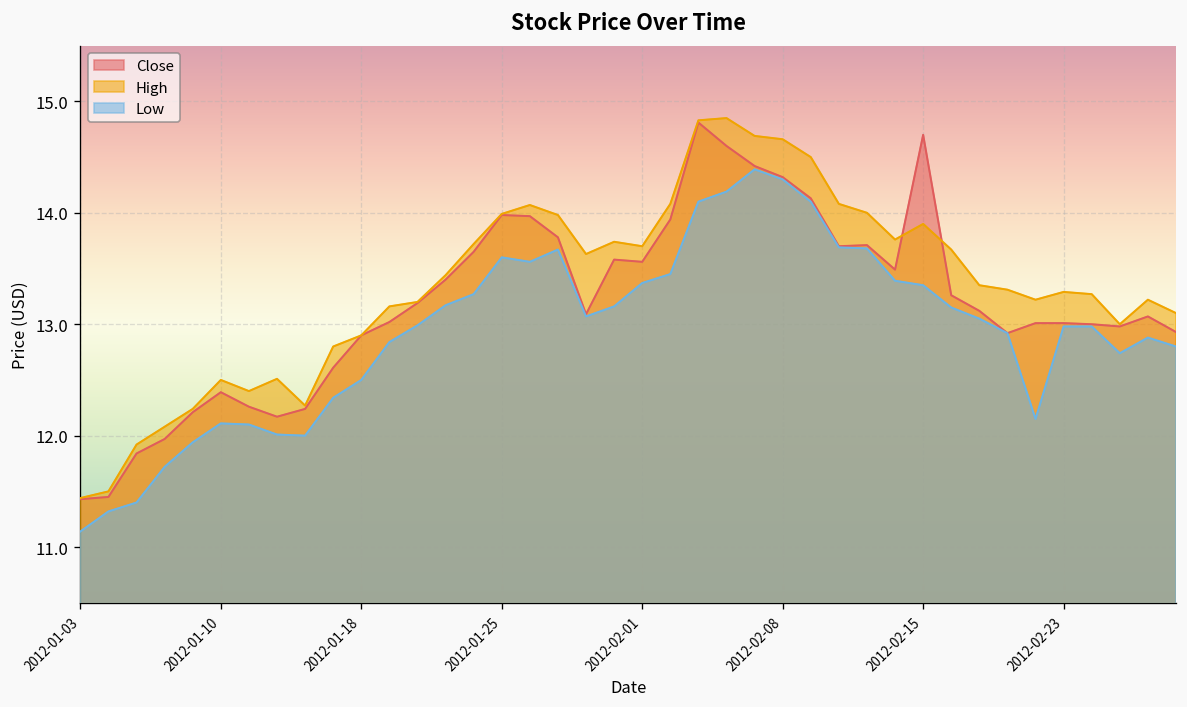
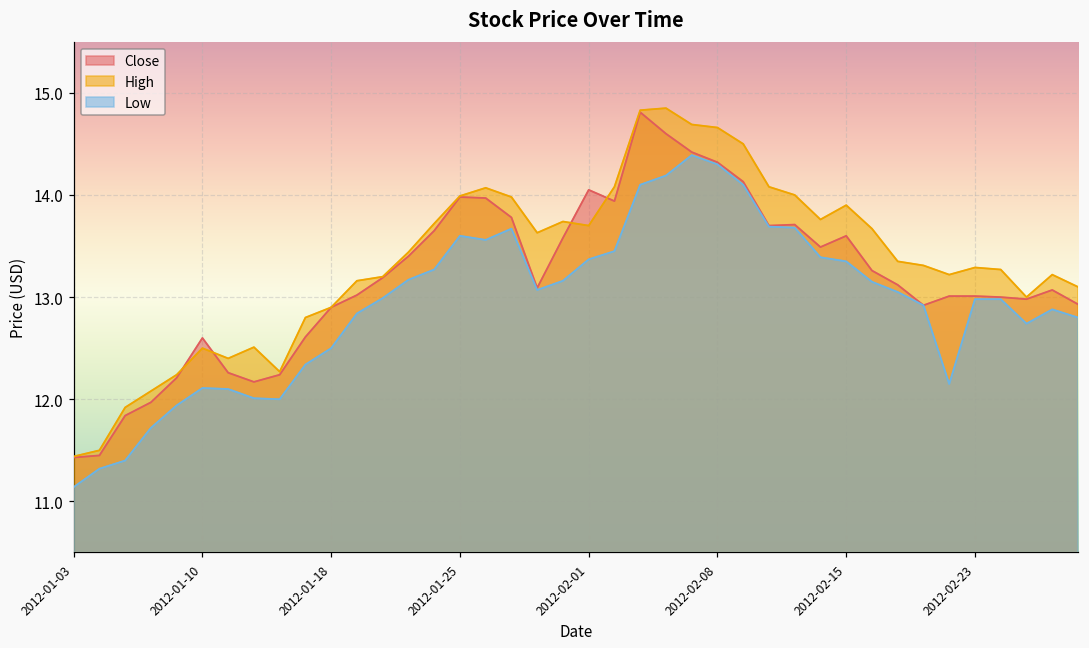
Close, 2012-01-10: 12.4 -> 12.6
Close, 2012-02-01: 13.6 -> 14.1
Close, 2012-02-15: 14.7 -> 13.6
